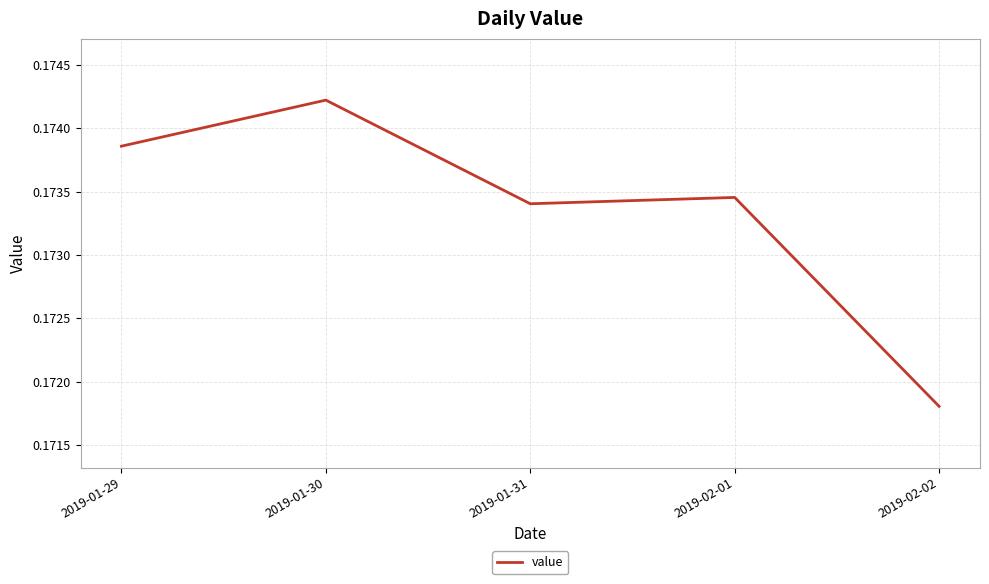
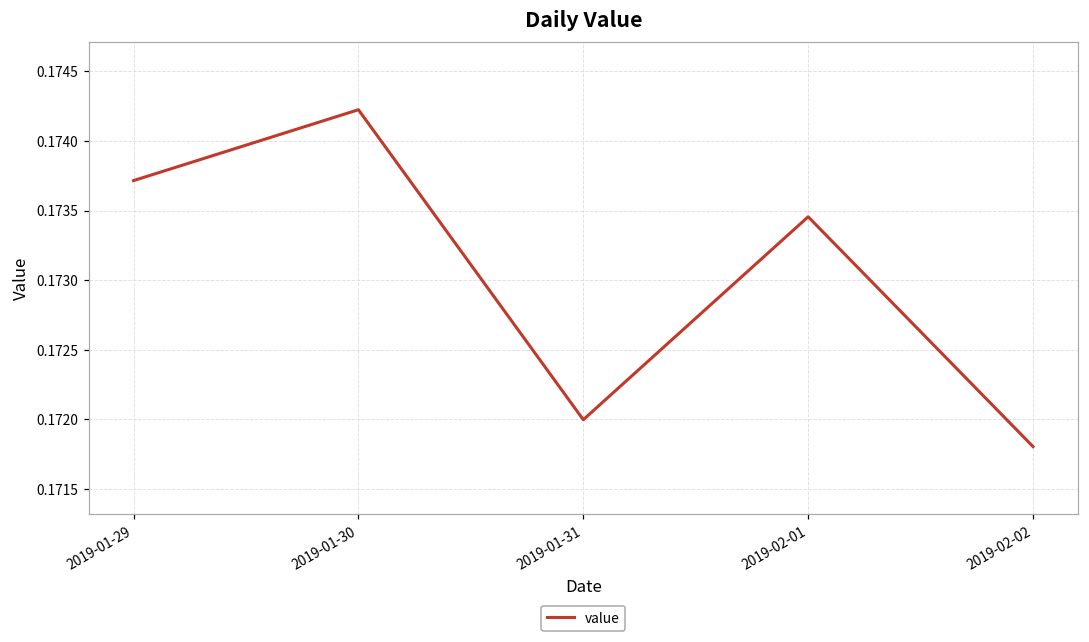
2019-01-29: 0.17386 -> 0.17372
2019-01-31: 0.17341 -> 0.17200
